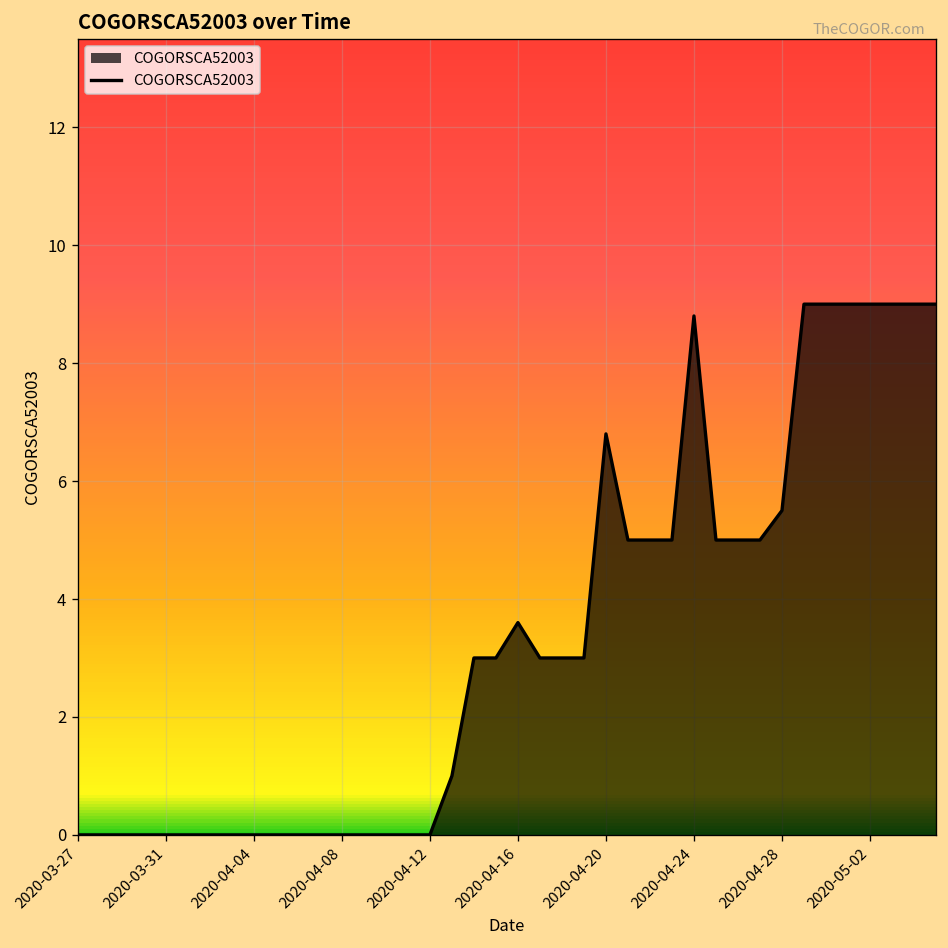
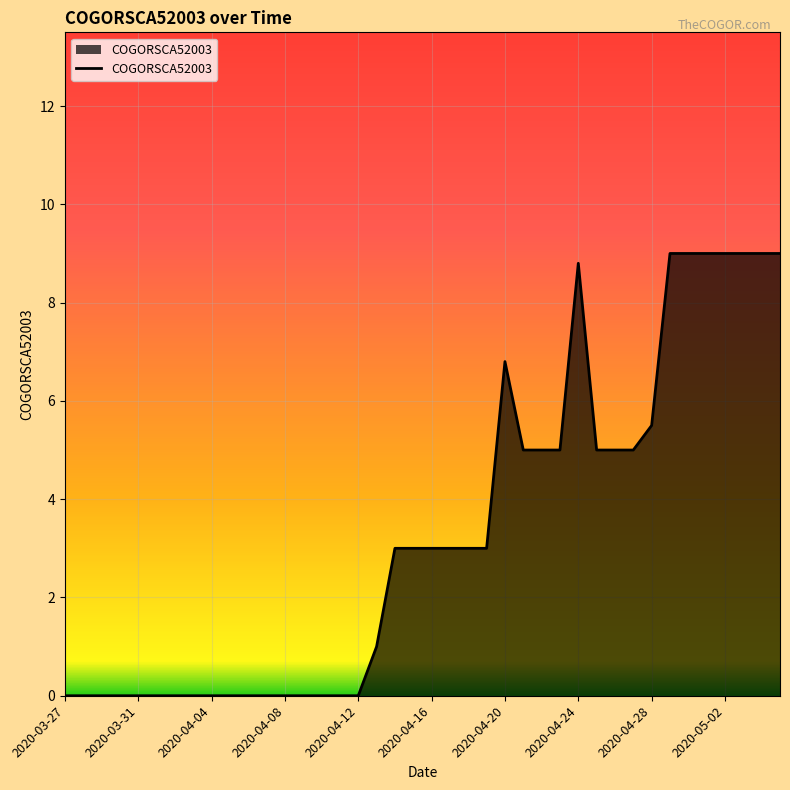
2020-04-16: 3.6 -> 3.0
